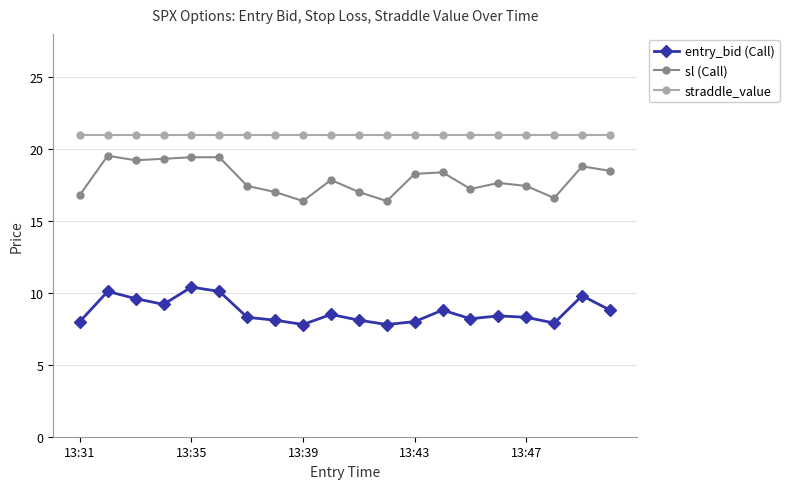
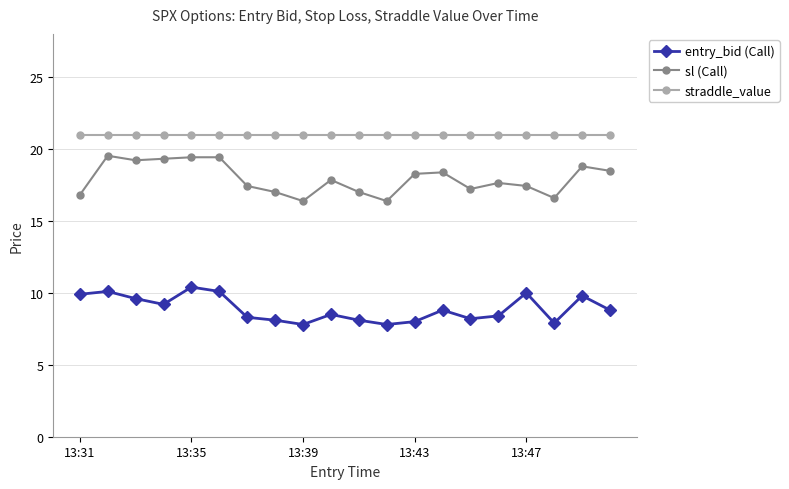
entry_bid (Call), 13:31: 8.0 -> 9.9
entry_bid (Call), 13:47: 8.3 -> 10.0
